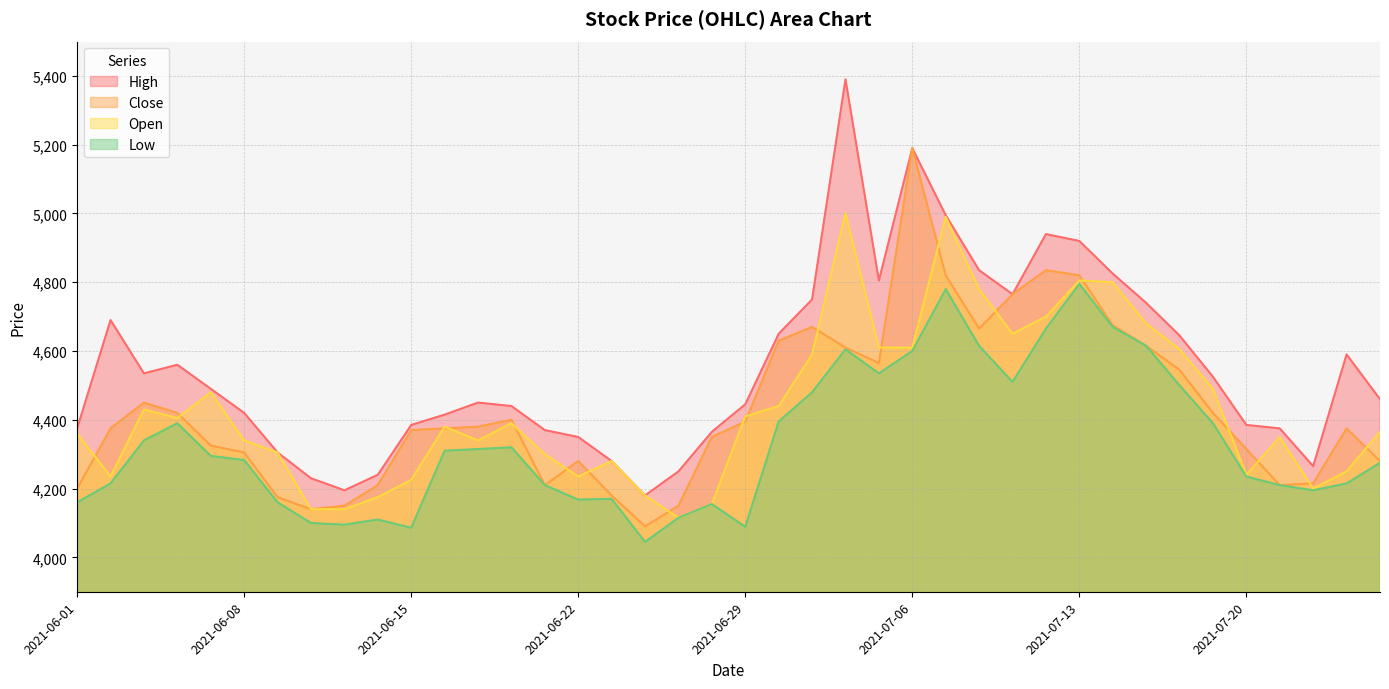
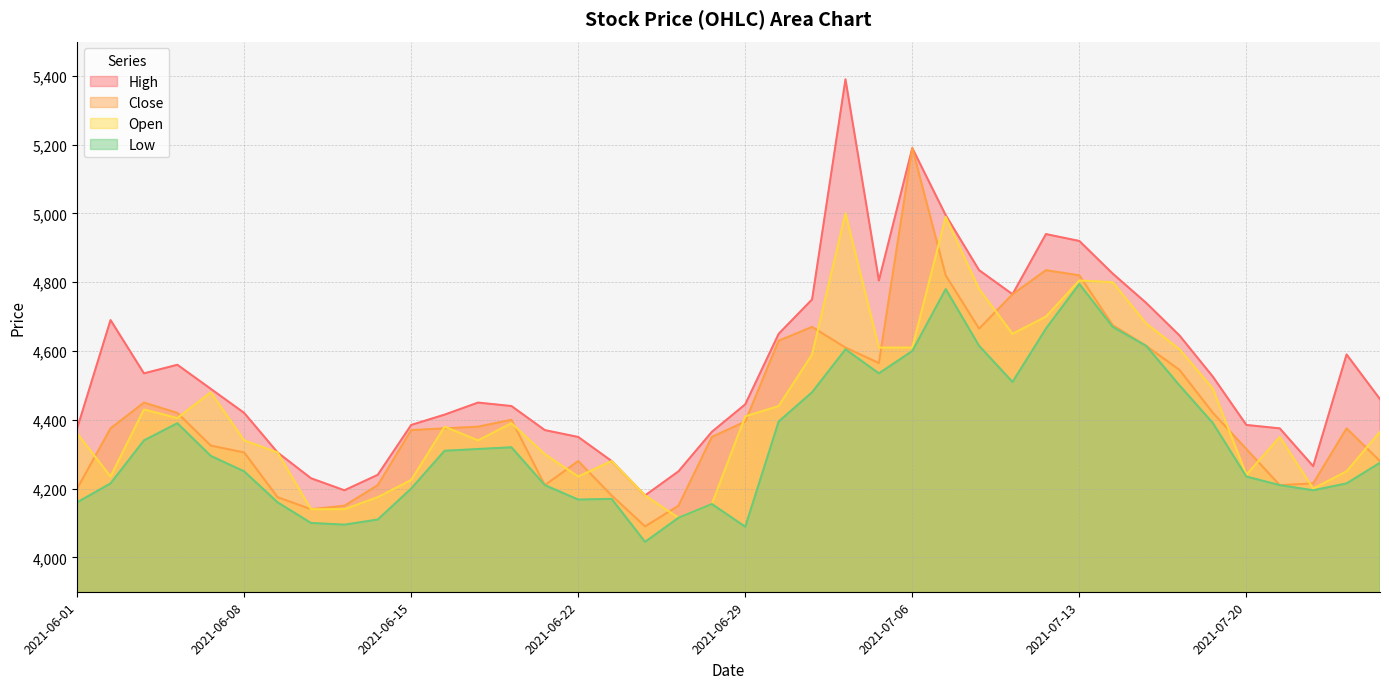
Low, 2021-06-08: 4,280 -> 4,250
Low, 2021-06-15: 4,090 -> 4,200
